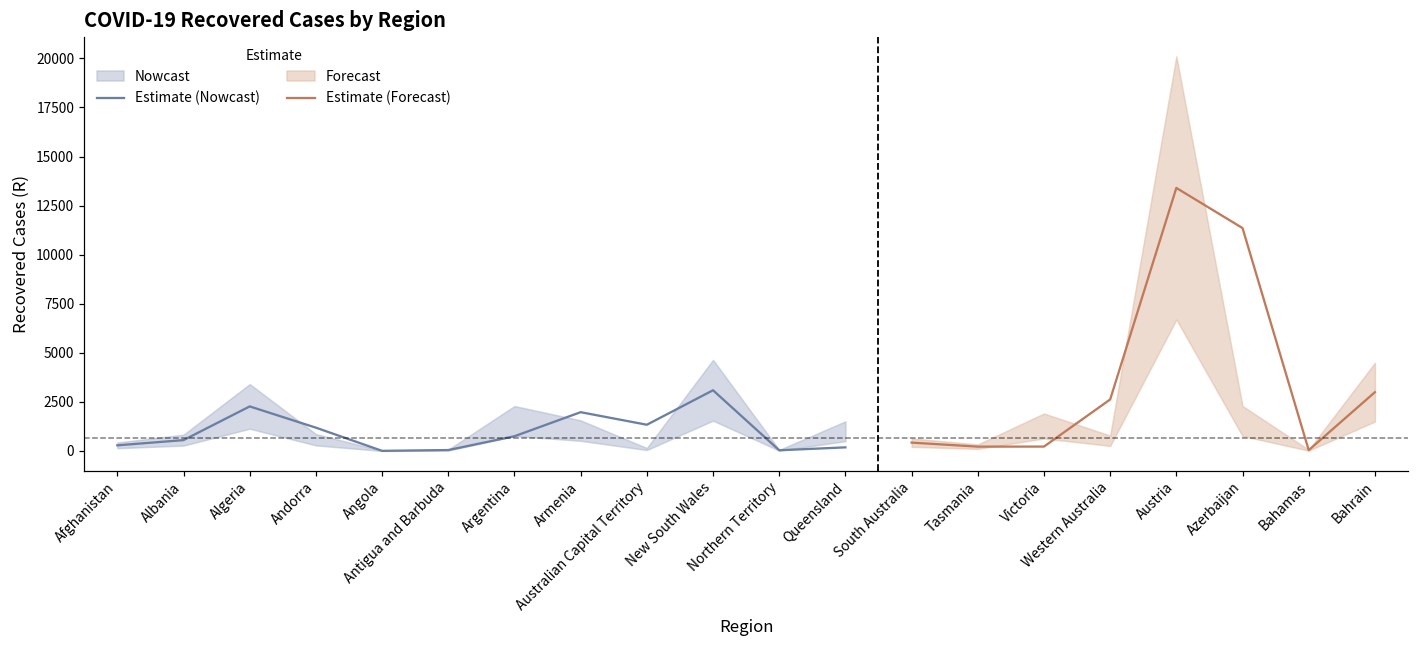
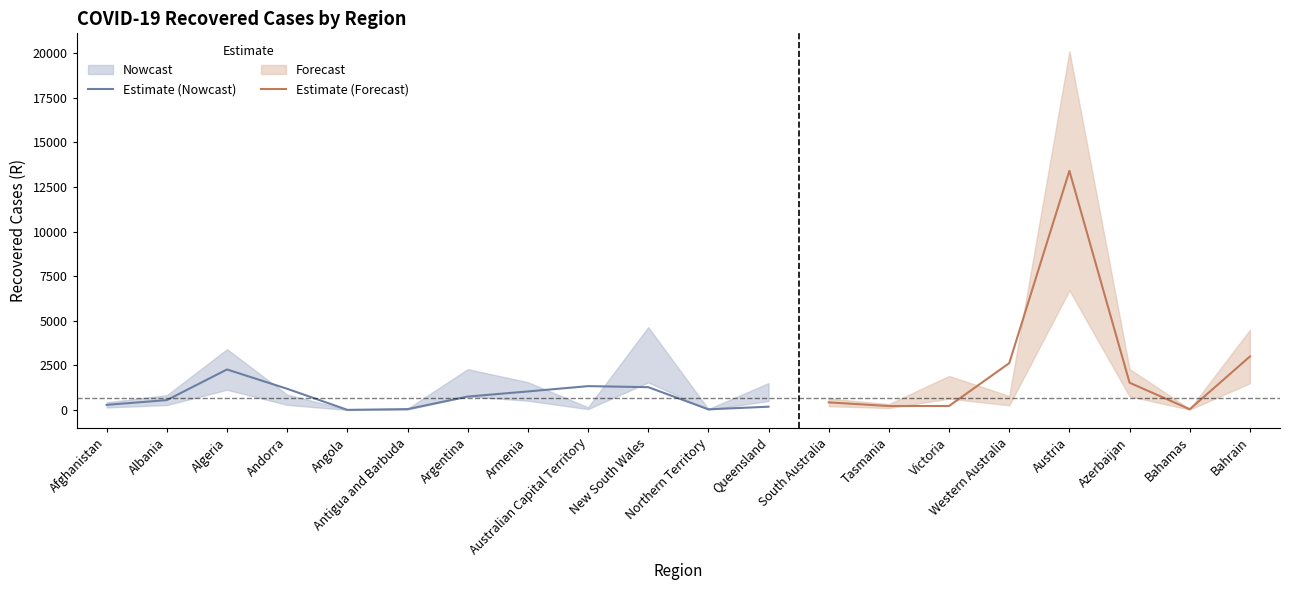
Estimate (Nowcast), Armenia: 2000 -> 1000
Estimate (Nowcast), New South Wales: 3100 -> 1300
Estimate (Forecast), Azerbaijan: 11400 -> 1500
